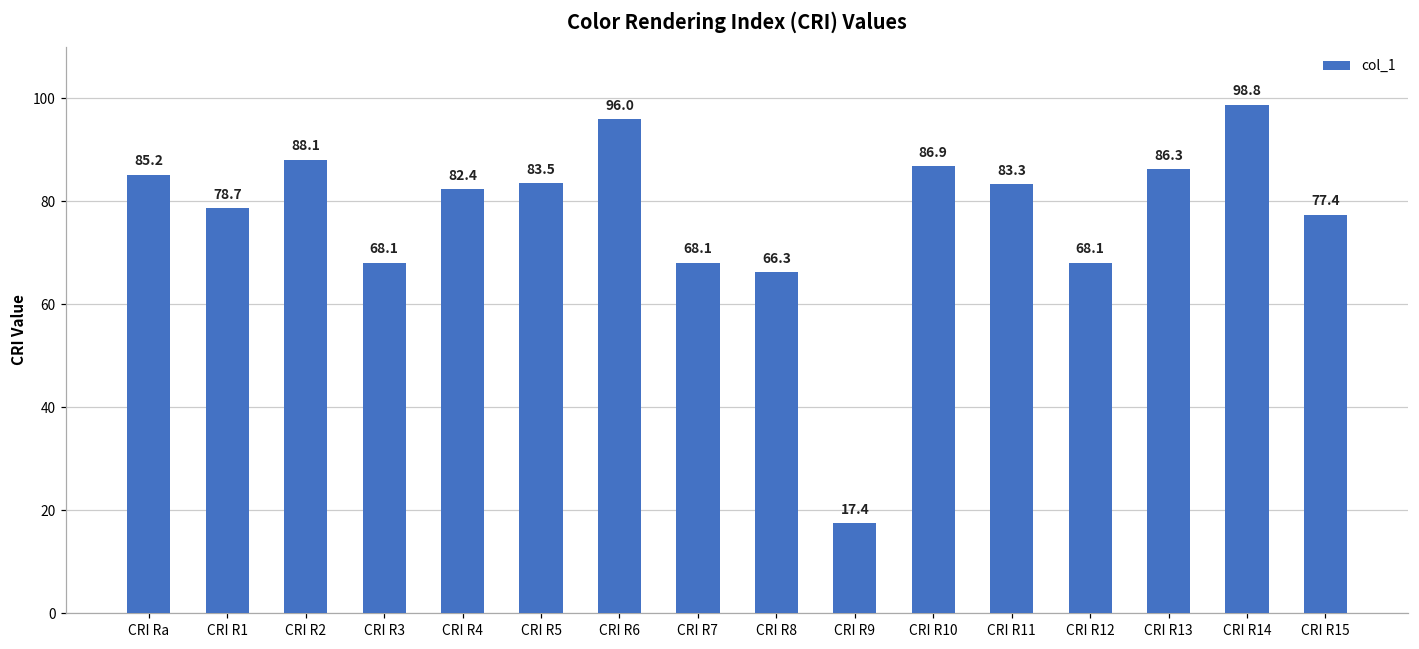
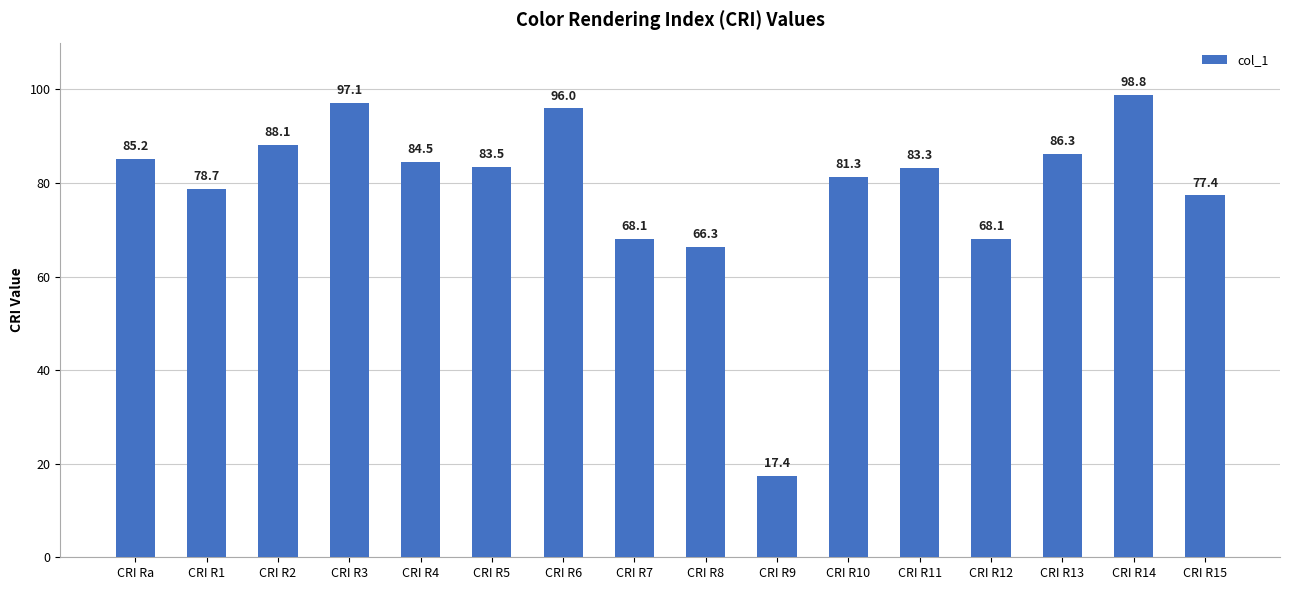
CRI R3: 68.1 -> 97.1
CRI R4: 82.4 -> 84.5
CRI R10: 86.9 -> 81.3
